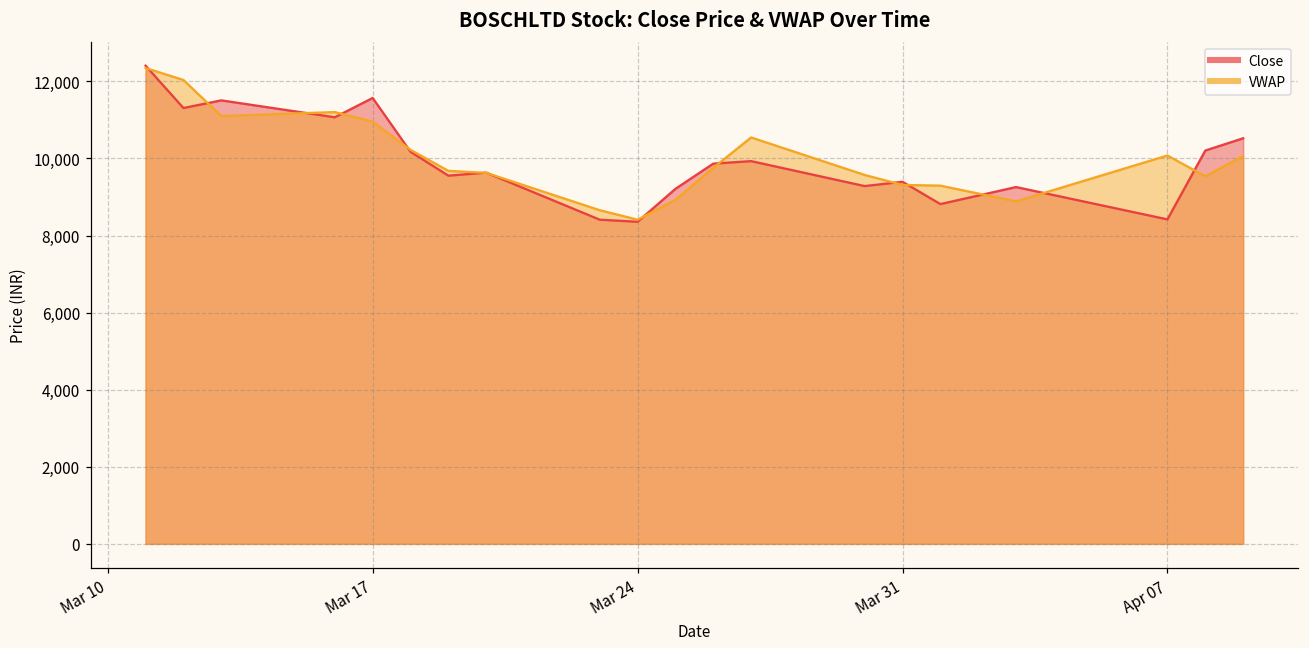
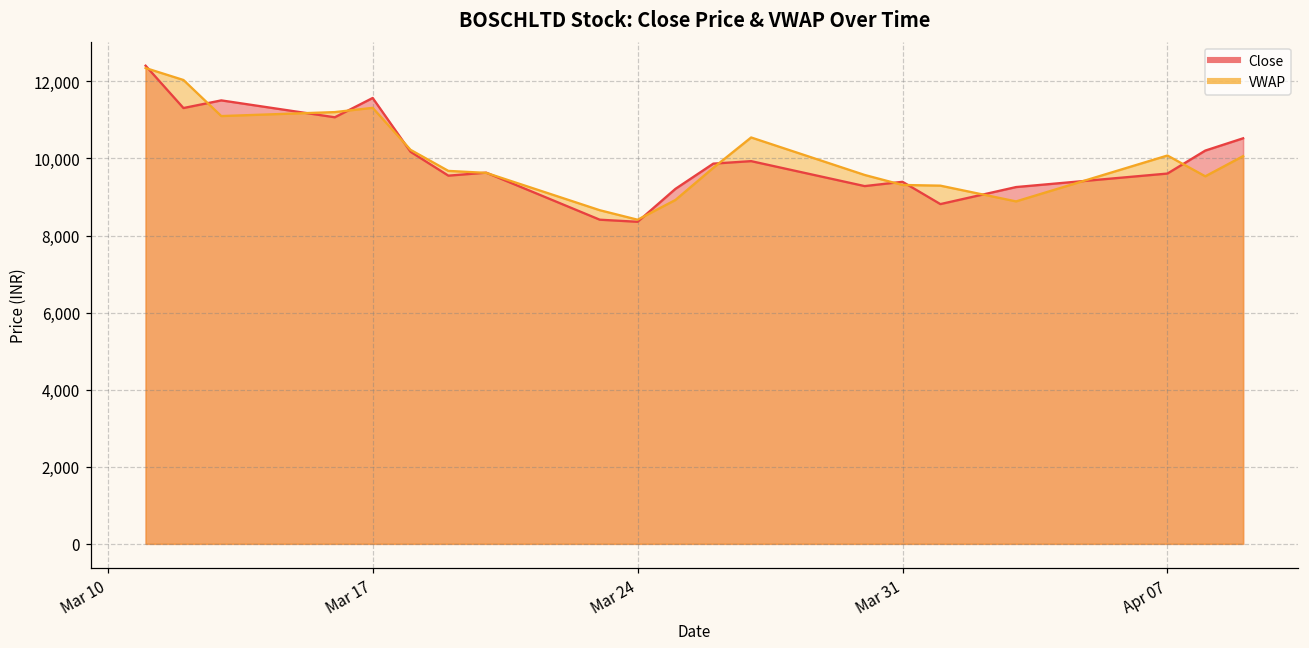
VWAP, Mar 17: 11,000 -> 11,300
Close, Apr 07: 8,400 -> 9,600
